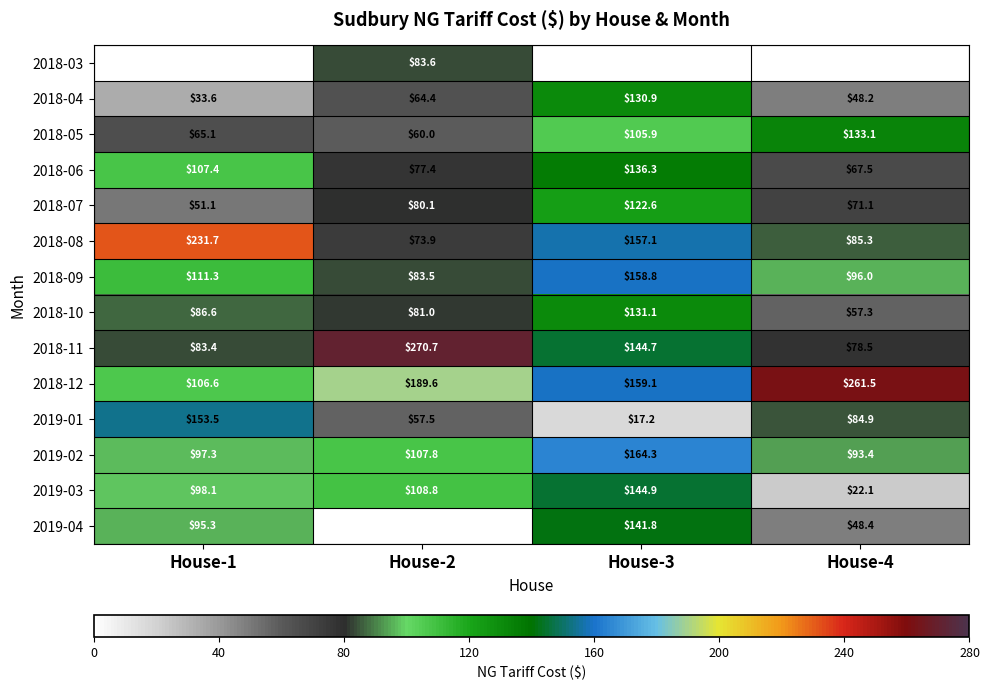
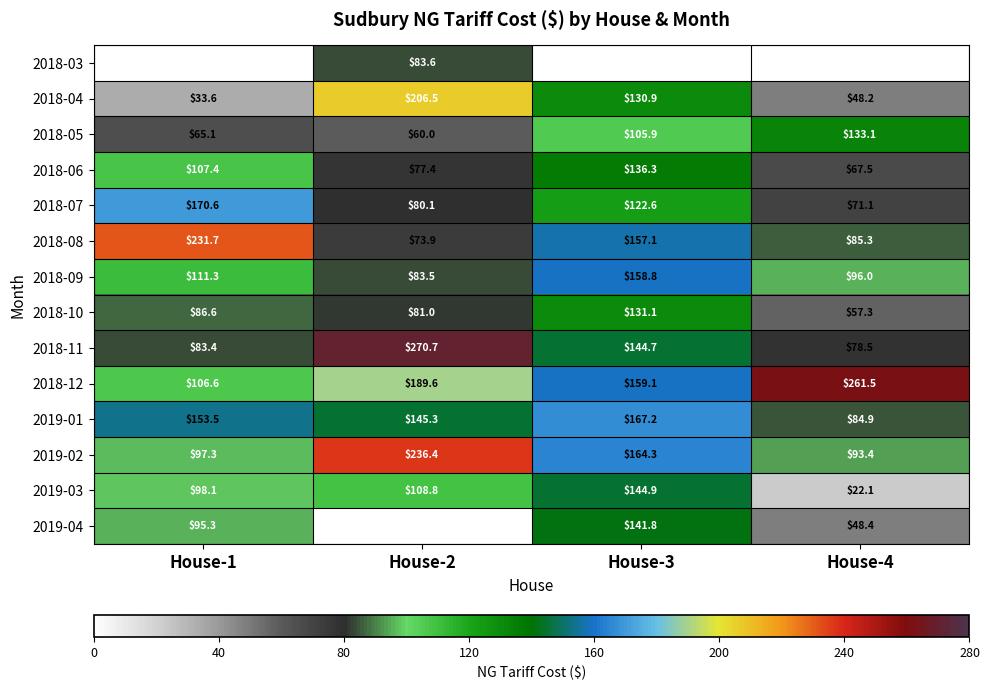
2018-04, House-2: $64.4 -> $206.5
2018-07, House-1: $51.1 -> $170.6
2019-01, House-2: $57.5 -> $145.3
2019-01, House-3: $17.2 -> $167.2
2019-02, House-2: $107.8 -> $236.4
